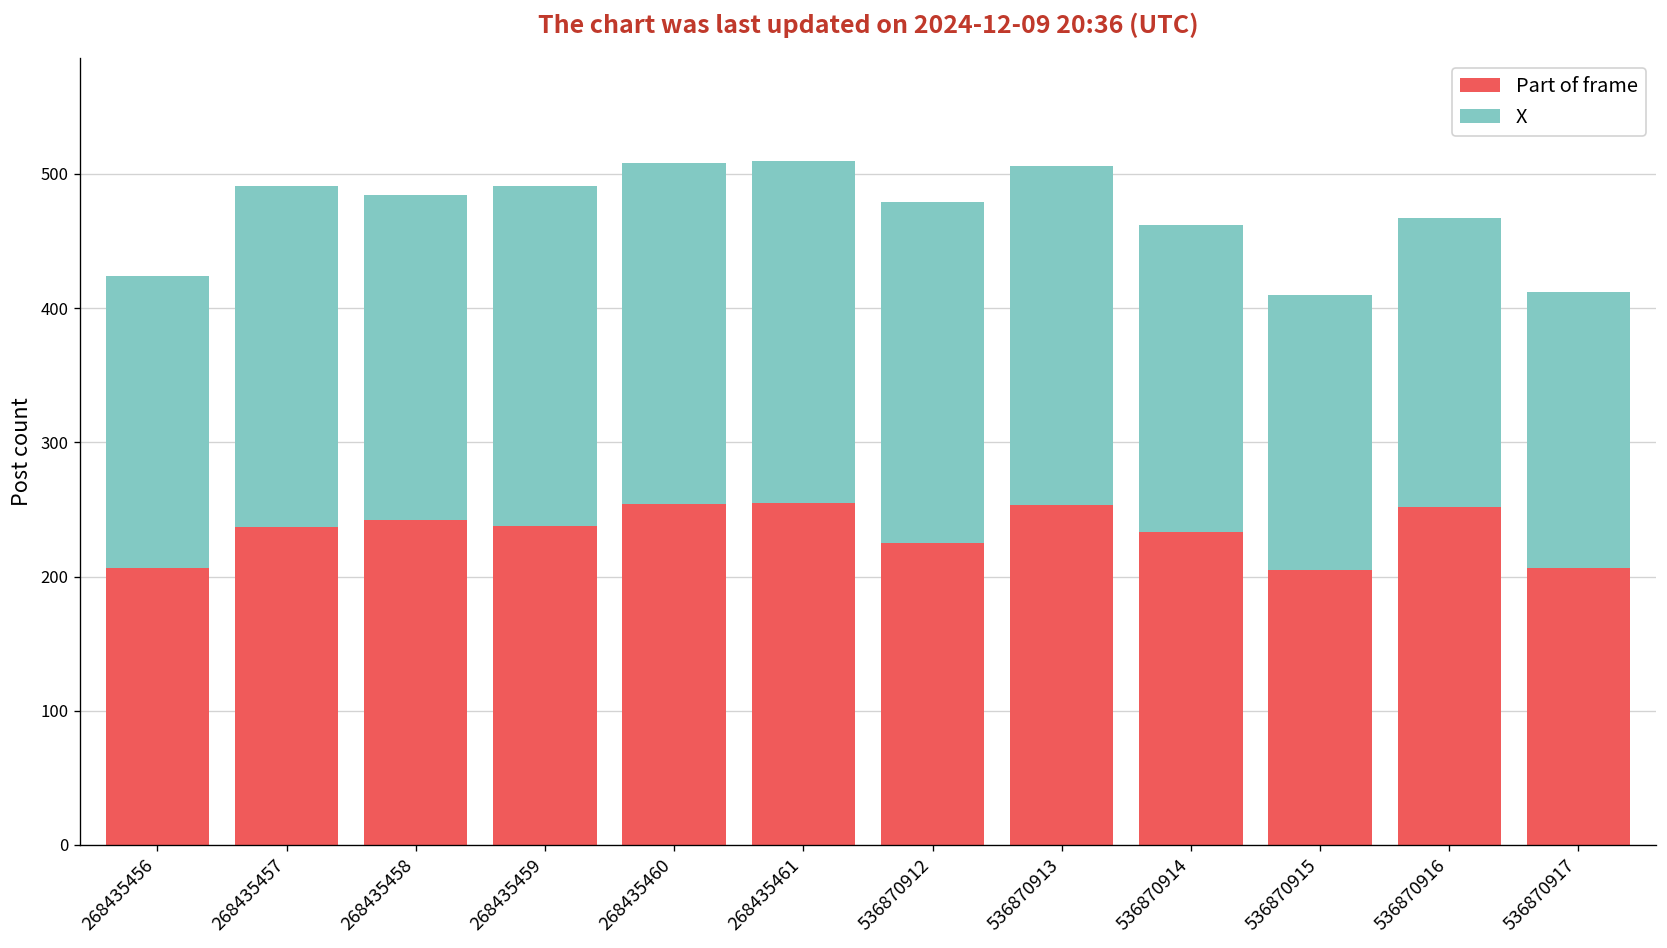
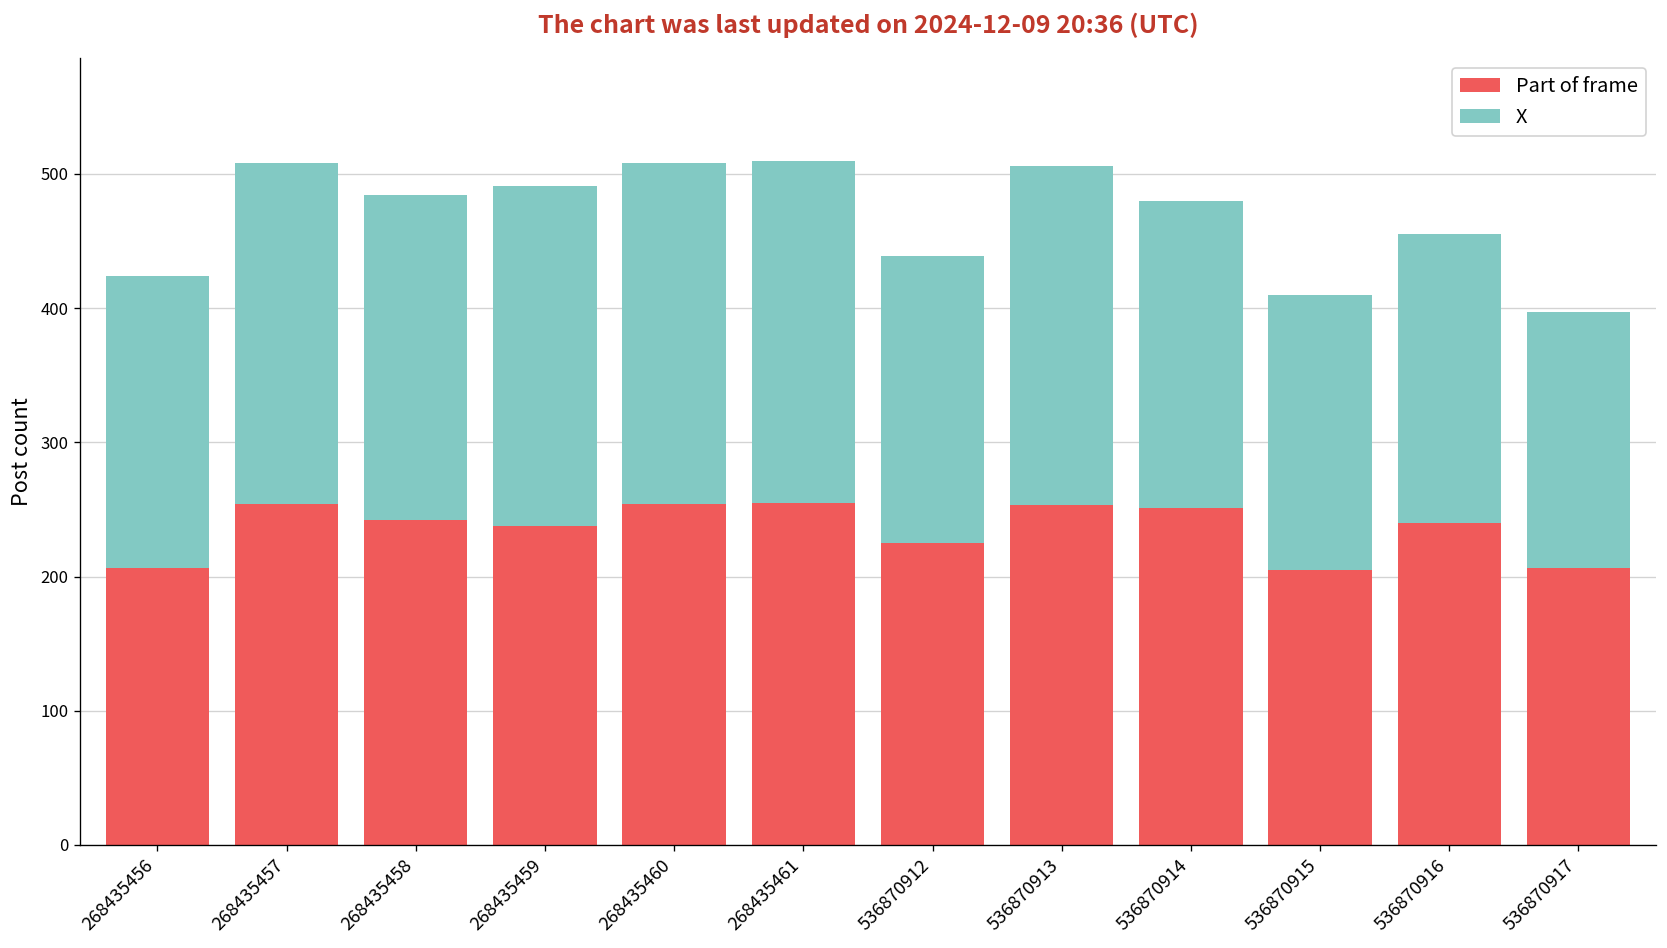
Part of frame, 268435457: 237 -> 254
X, 536870912: 254 -> 214
Part of frame, 536870914: 233 -> 251
Part of frame, 536870916: 252 -> 240
X, 536870917: 206 -> 191
